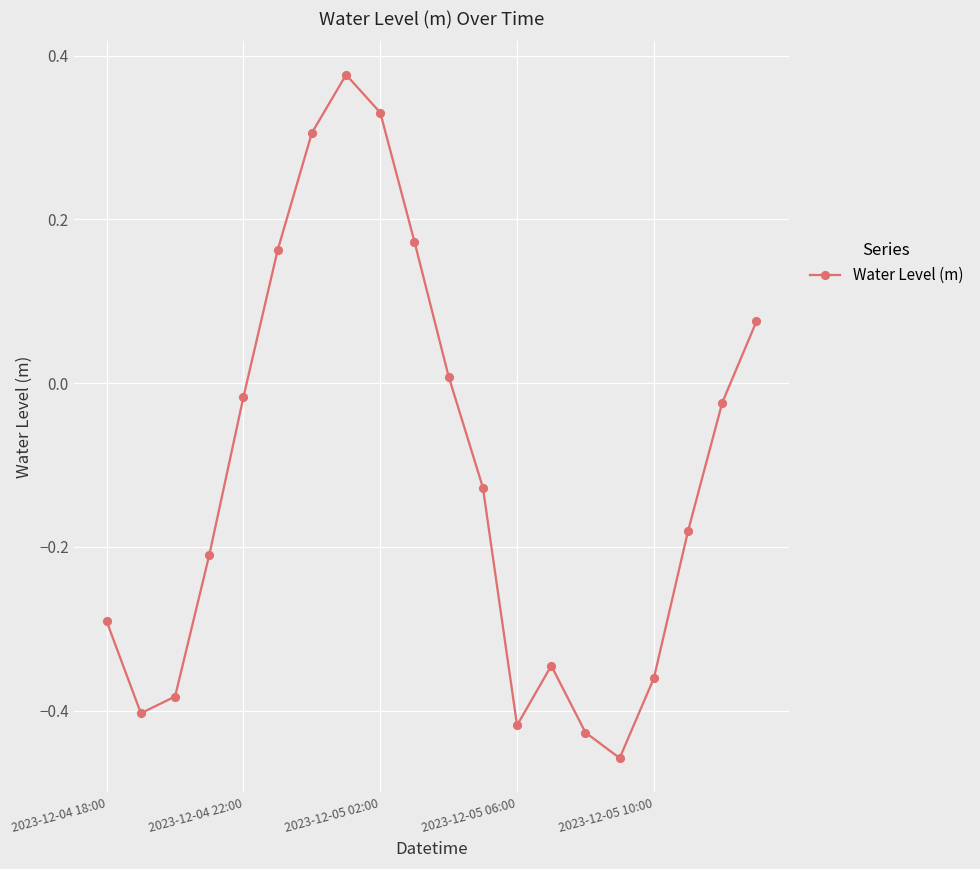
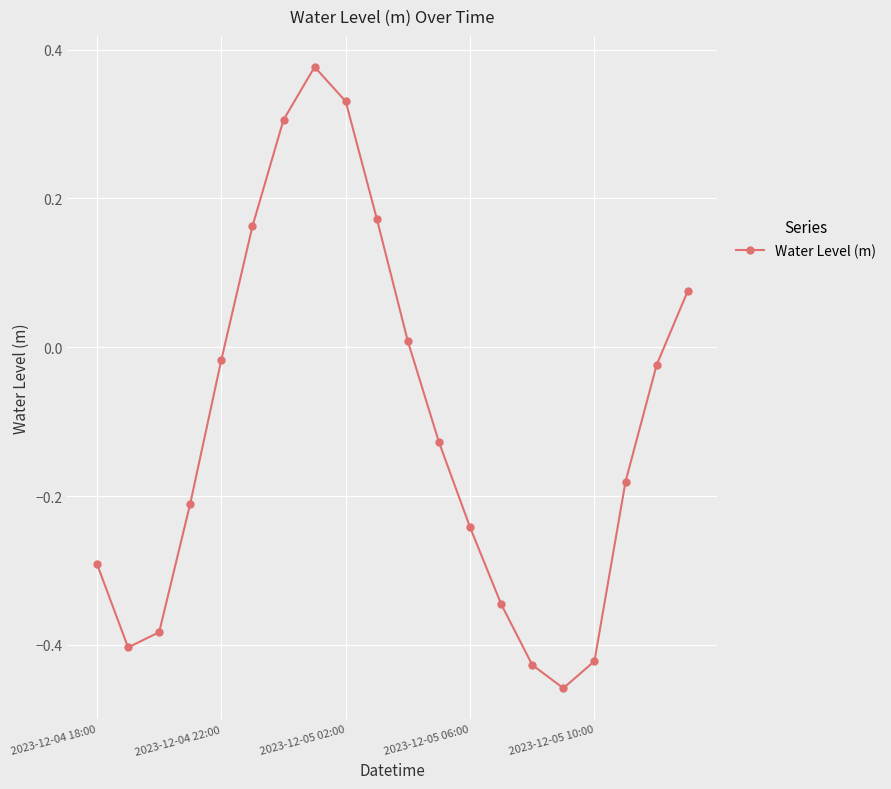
2023-12-05 06:00: -0.42 -> -0.24
2023-12-05 10:00: -0.36 -> -0.42
